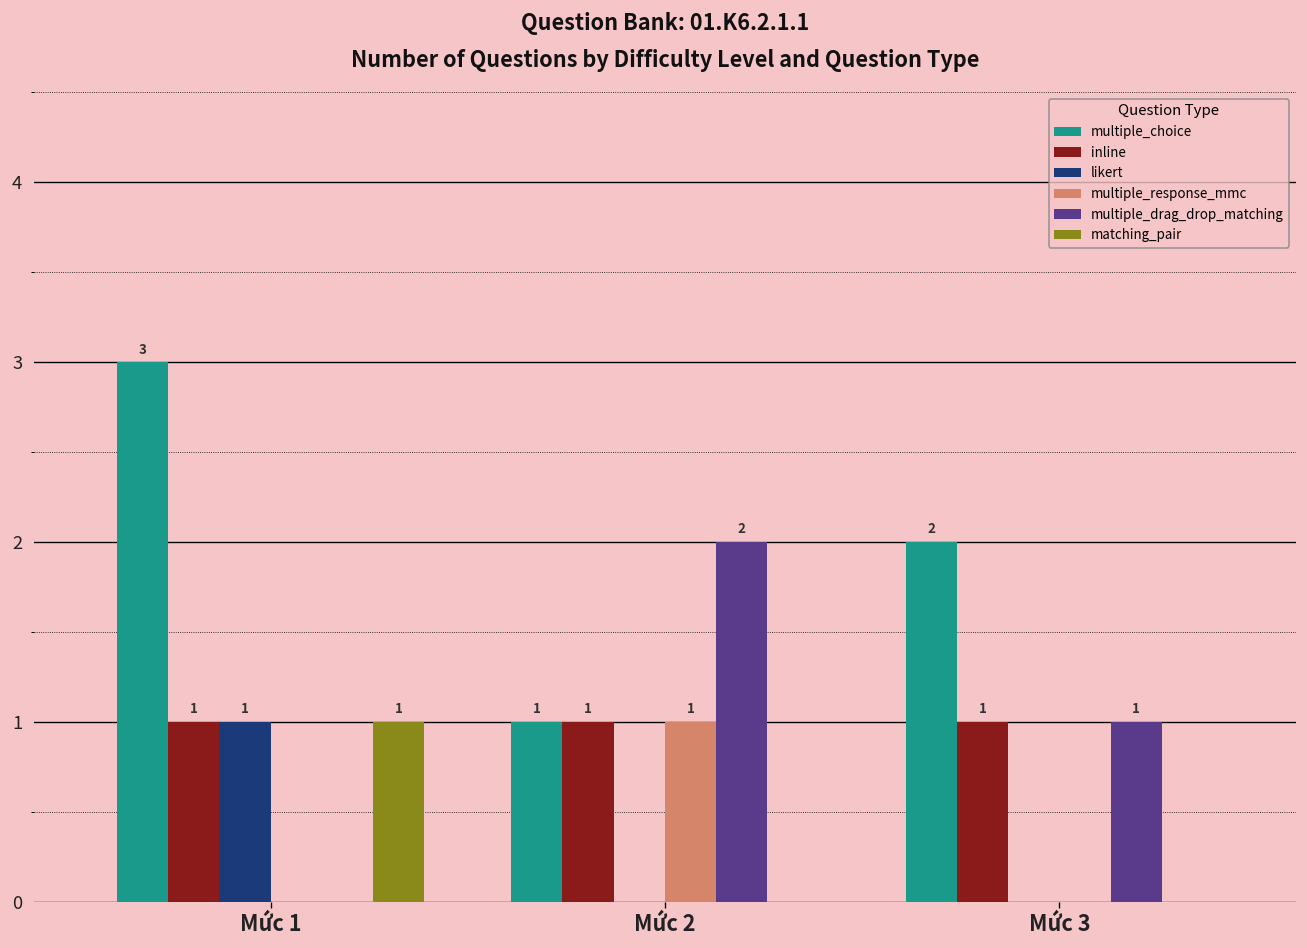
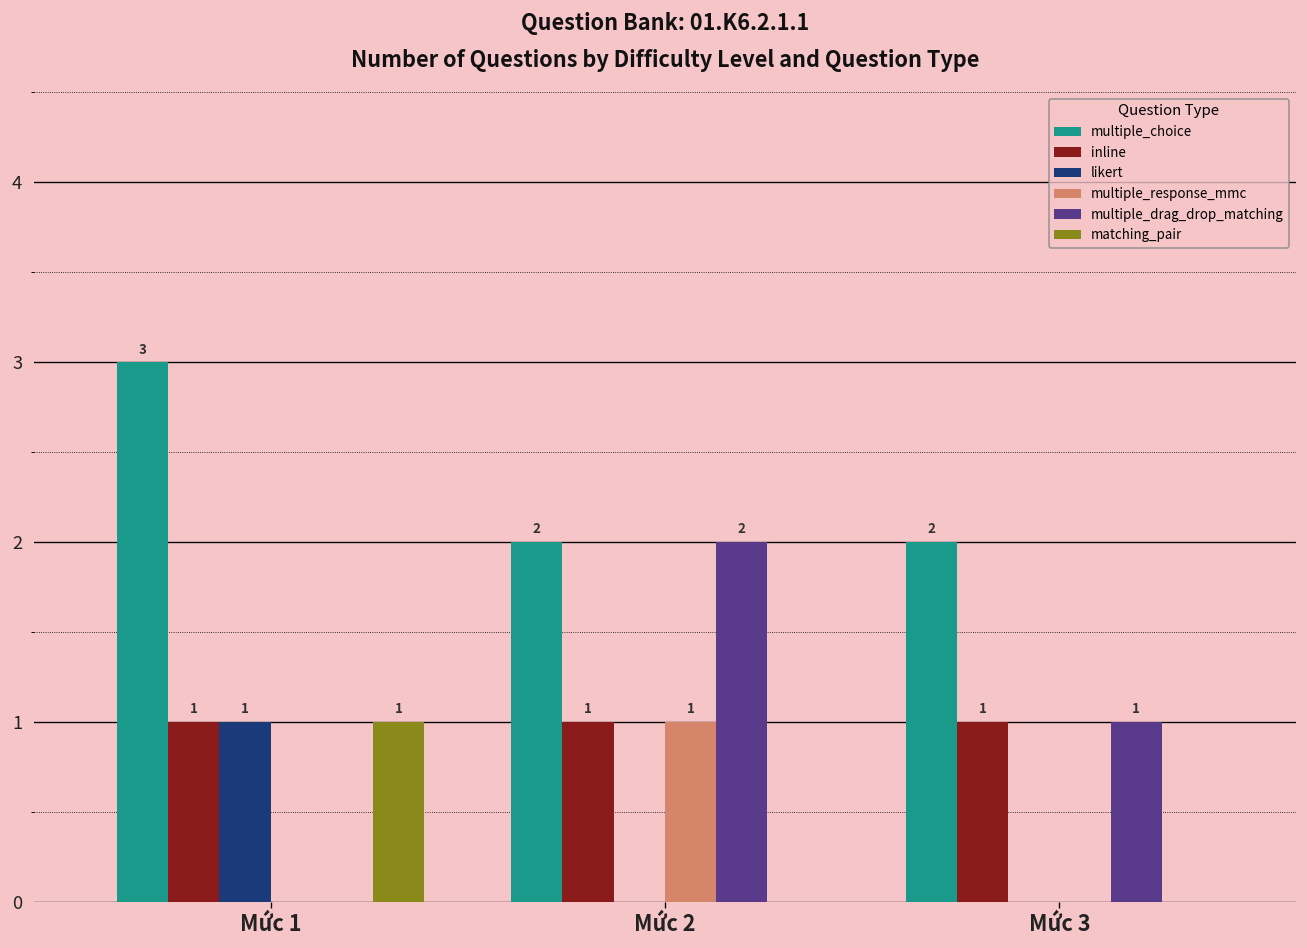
multiple_choice, Mức 2: 1 -> 2
